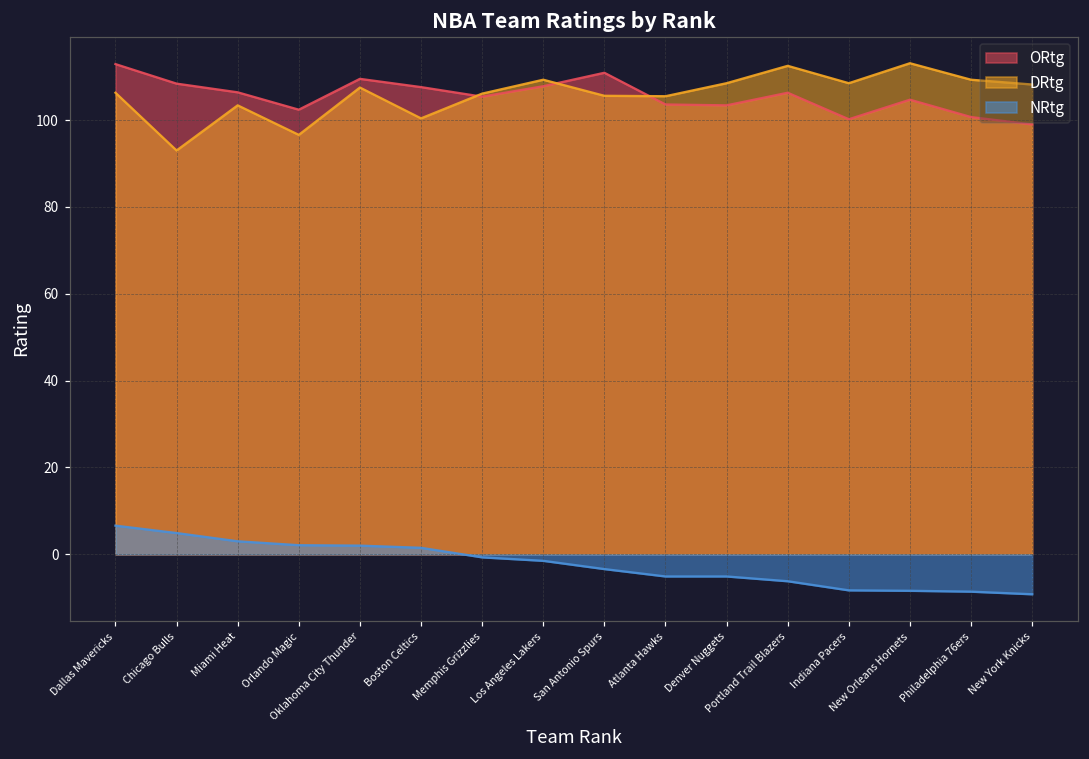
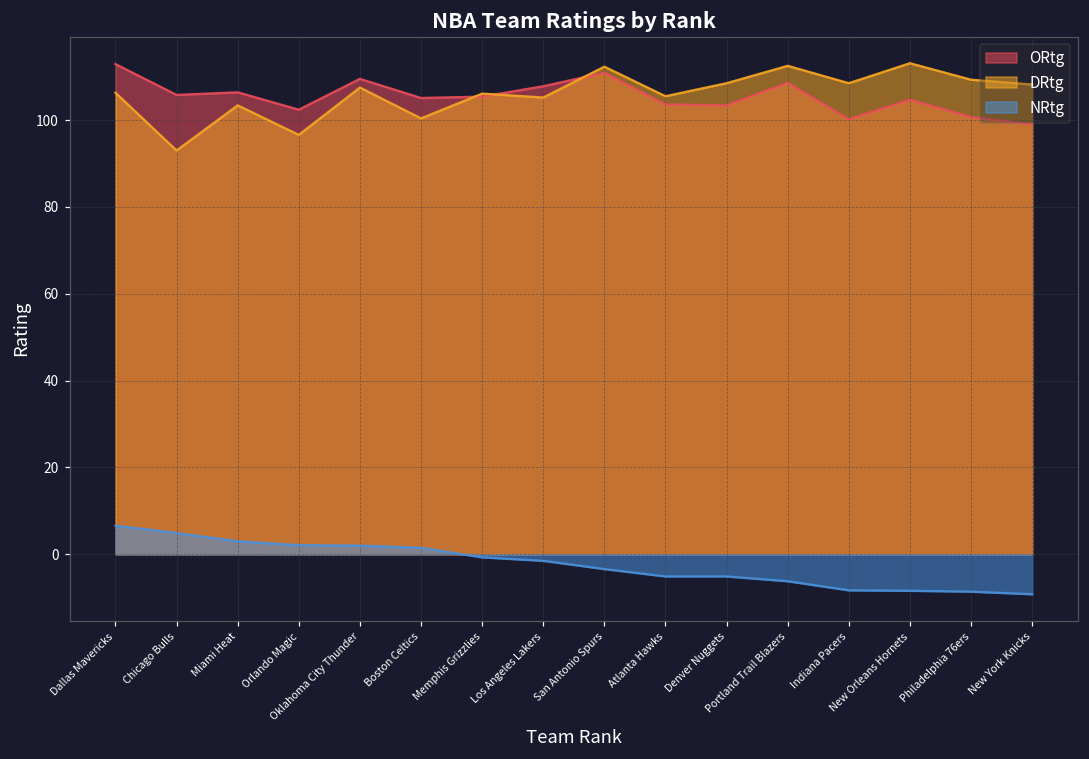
ORtg, Chicago Bulls: 108 -> 106
ORtg, Boston Celtics: 108 -> 105
DRtg, Los Angeles Lakers: 109 -> 105
DRtg, San Antonio Spurs: 106 -> 112
ORtg, Portland Trail Blazers: 106 -> 109
